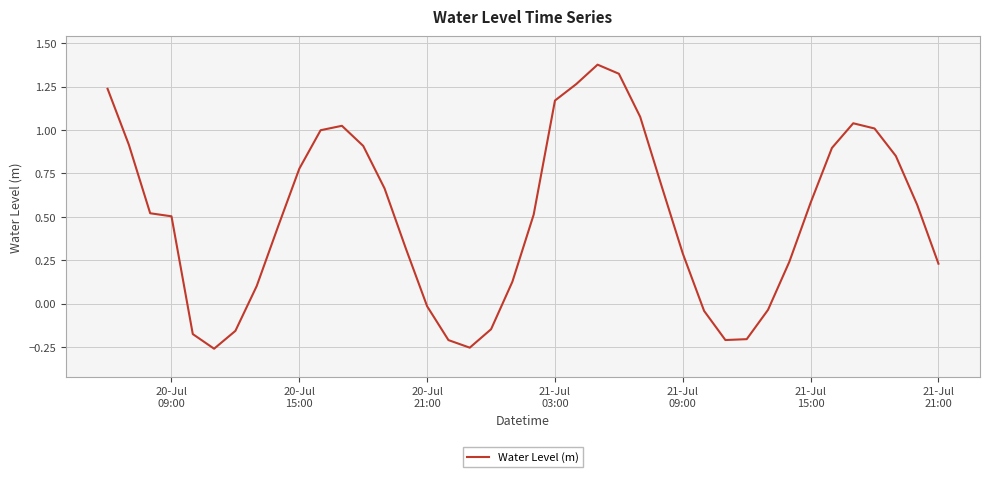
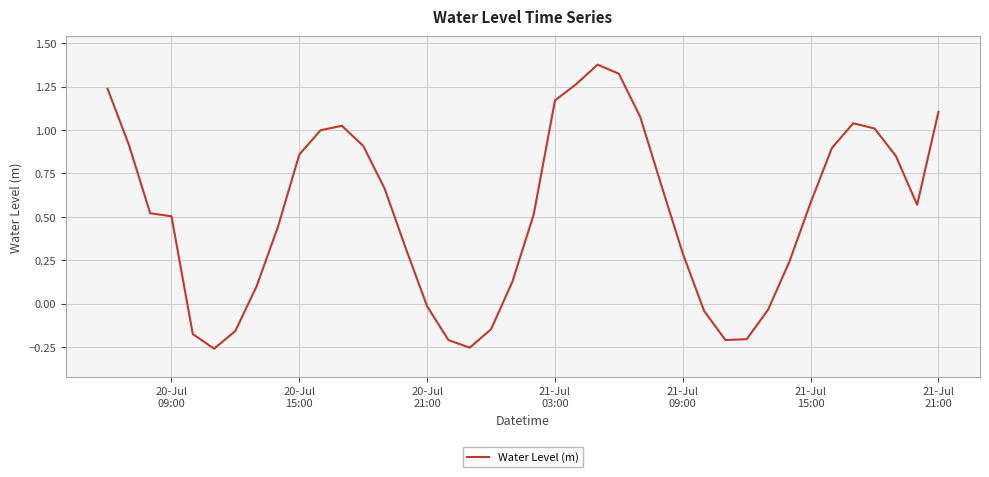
20-Jul 15:00: 0.78 -> 0.86
21-Jul 21:00: 0.23 -> 1.11
